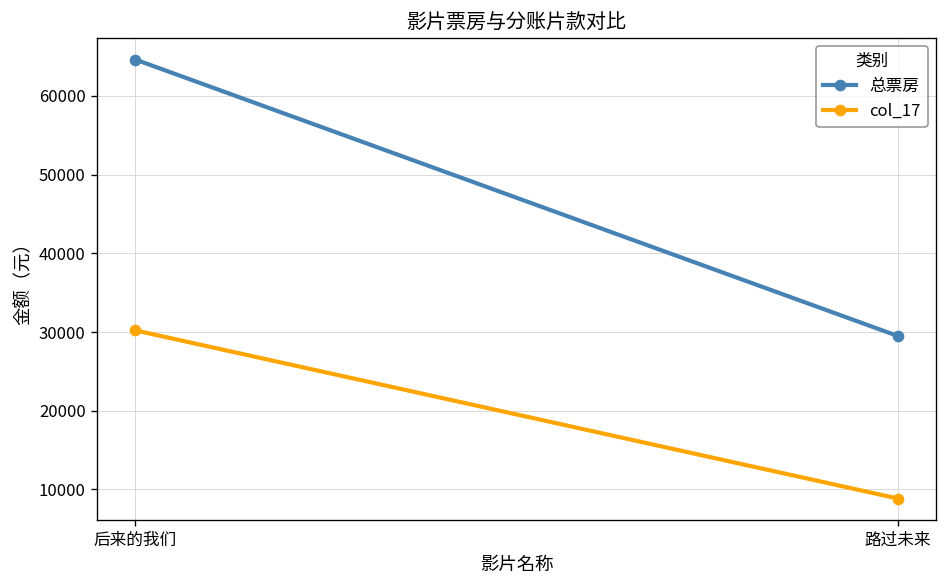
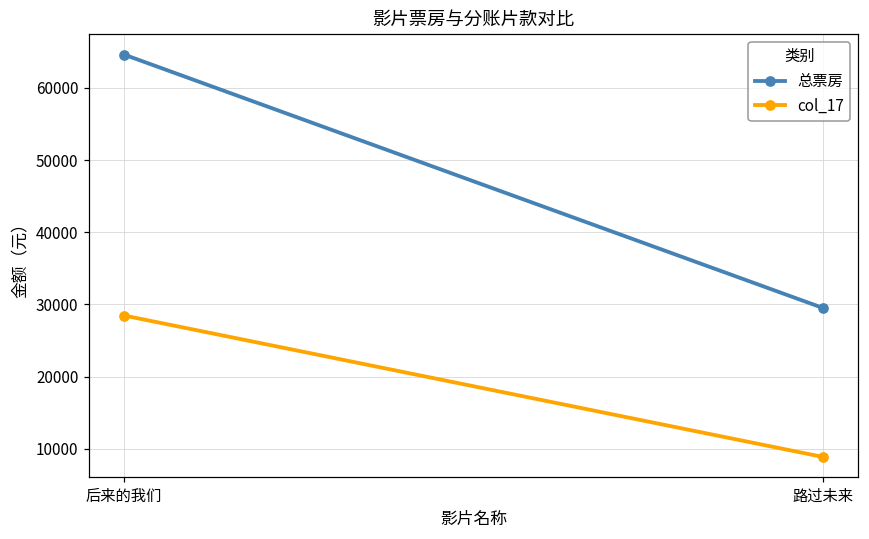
col_17, 后来的我们: 30000 -> 28000
